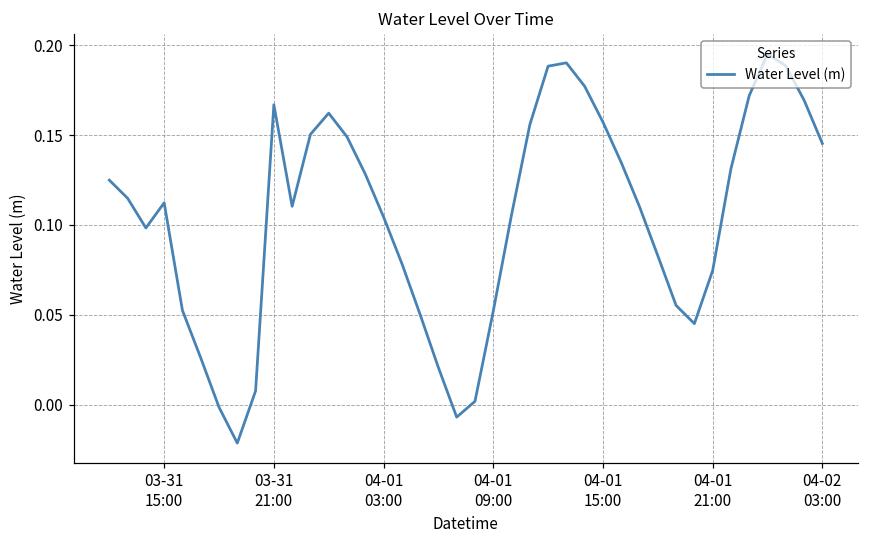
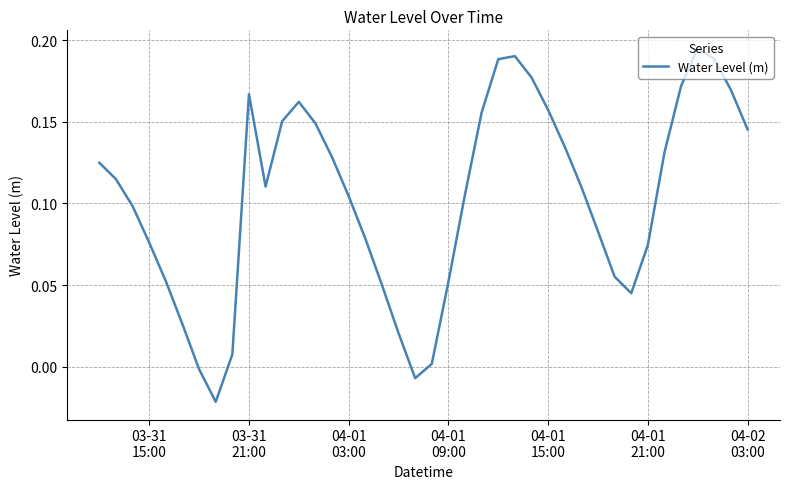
03-31 15:00: 0.112 -> 0.076
